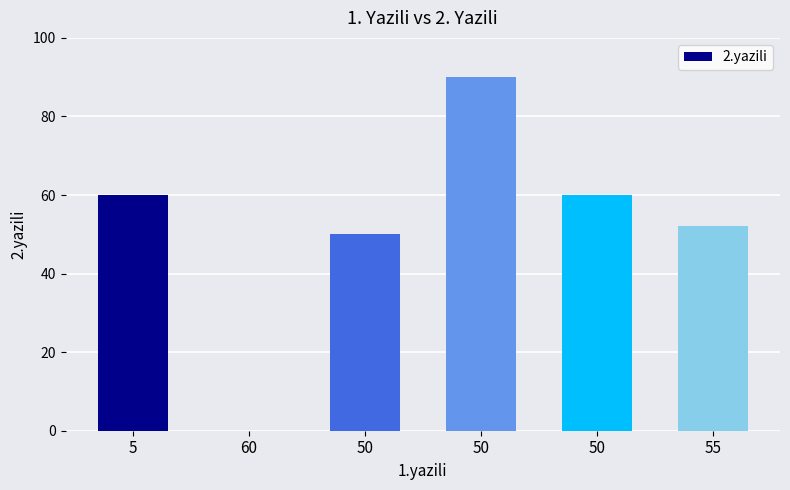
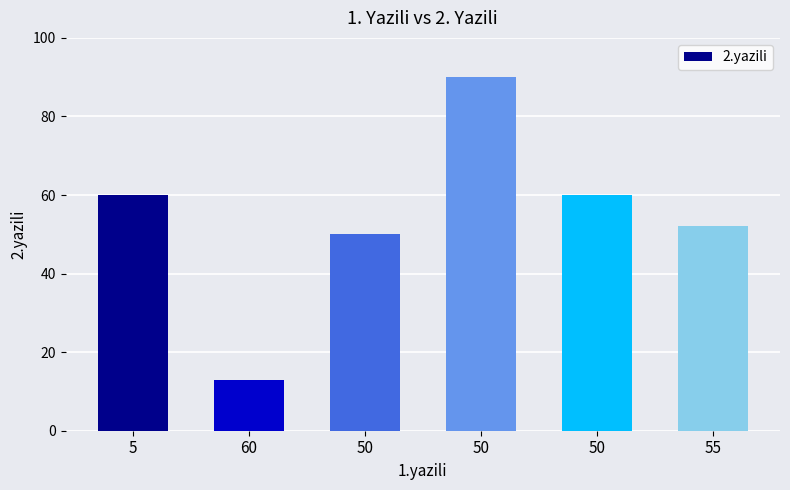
60: 0 -> 13
